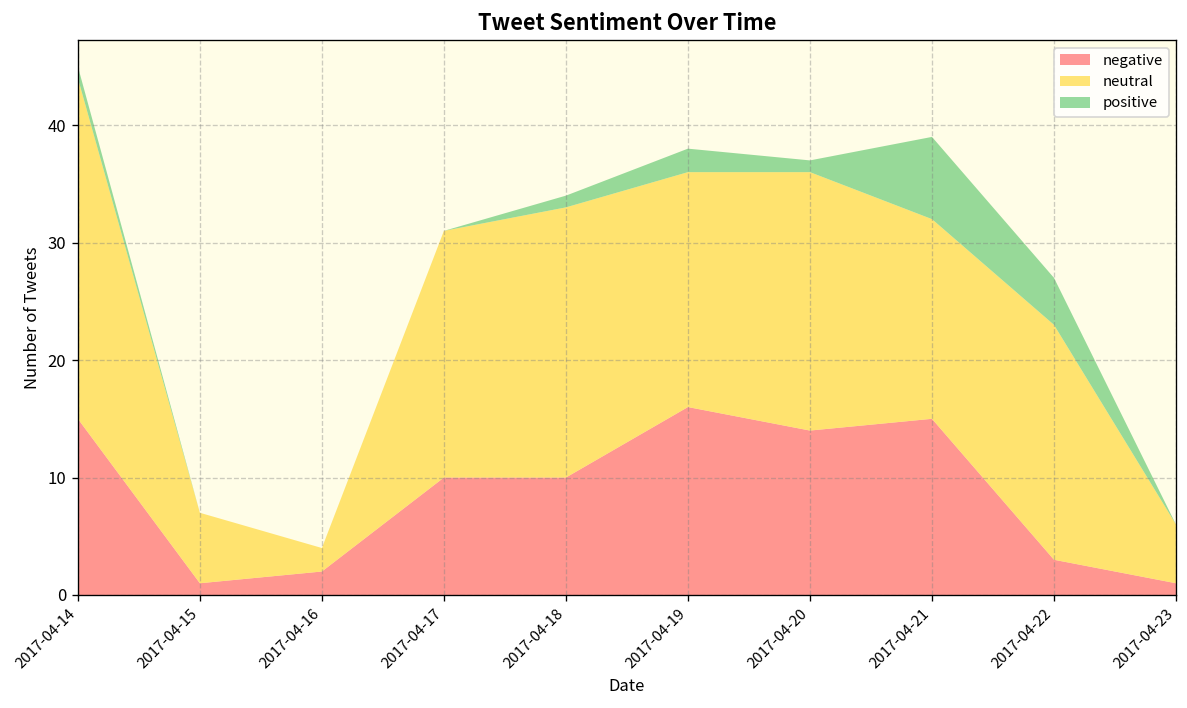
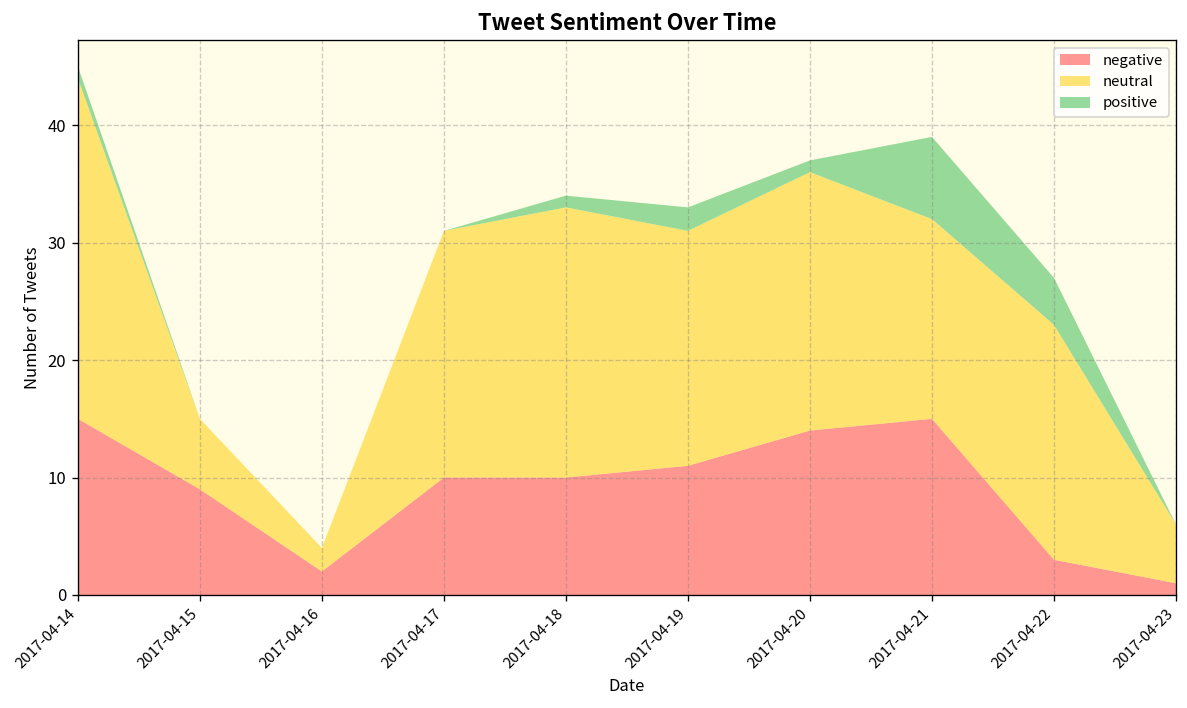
negative, 2017-04-15: 1 -> 9
negative, 2017-04-19: 16 -> 11
